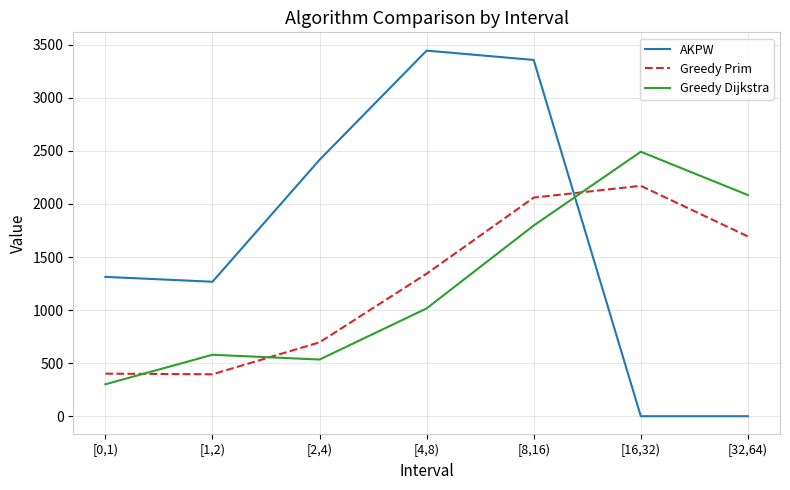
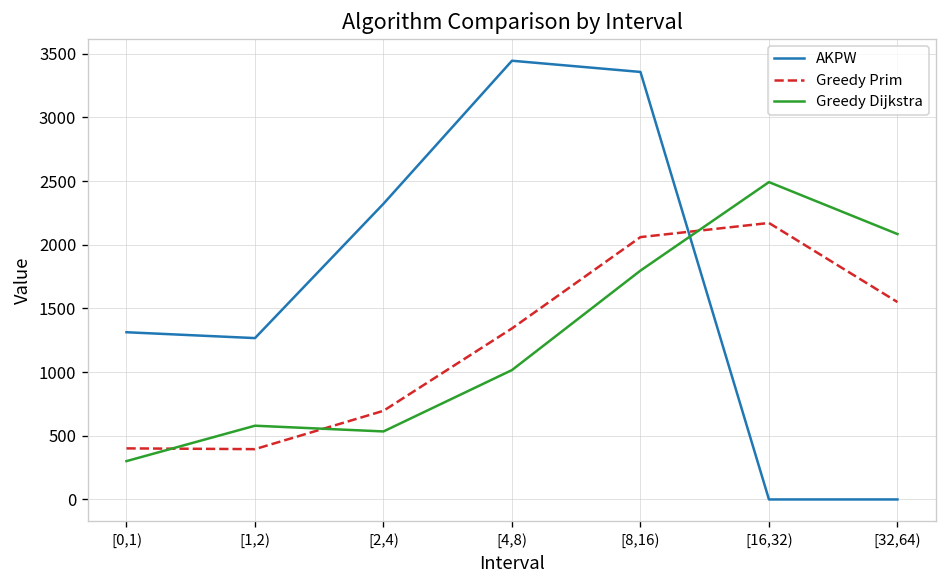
AKPW, [2,4): 2420 -> 2320
Greedy Prim, [32,64): 1690 -> 1550
